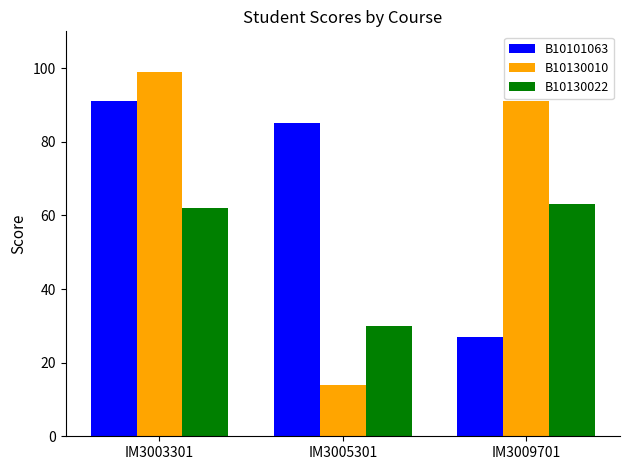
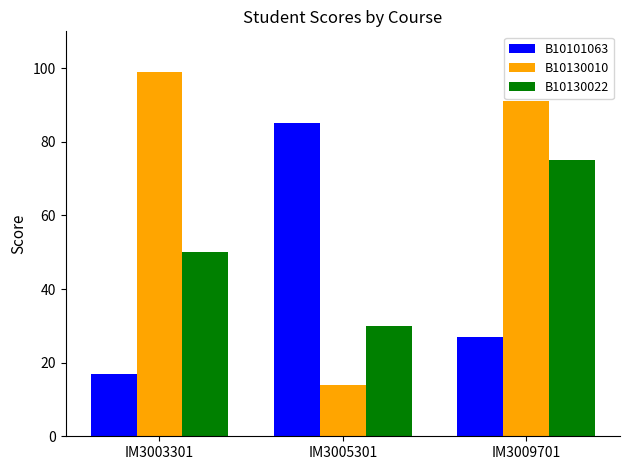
B10101063, IM3003301: 91 -> 17
B10130022, IM3003301: 62 -> 50
B10130022, IM3009701: 63 -> 75
